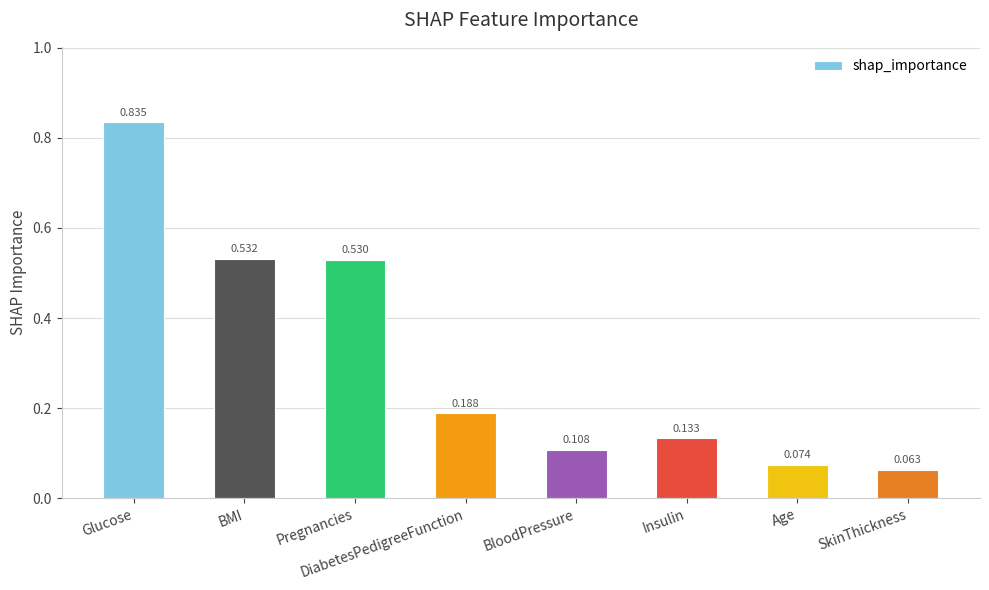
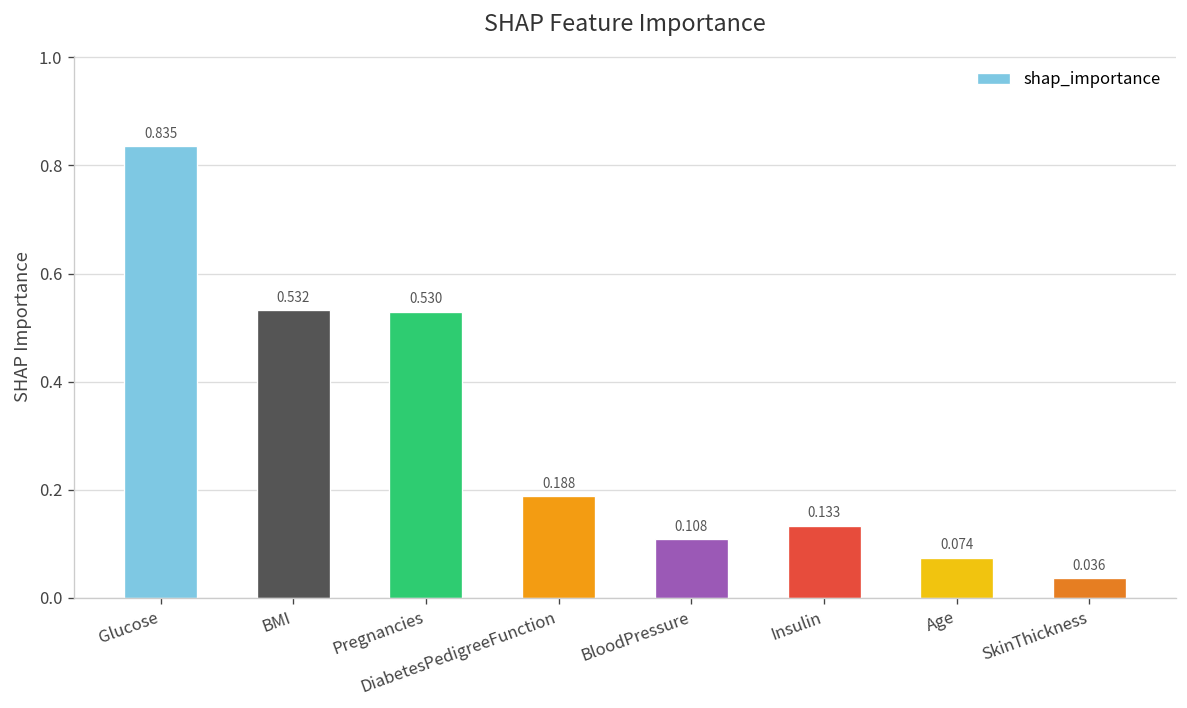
SkinThickness: 0.063 -> 0.036
